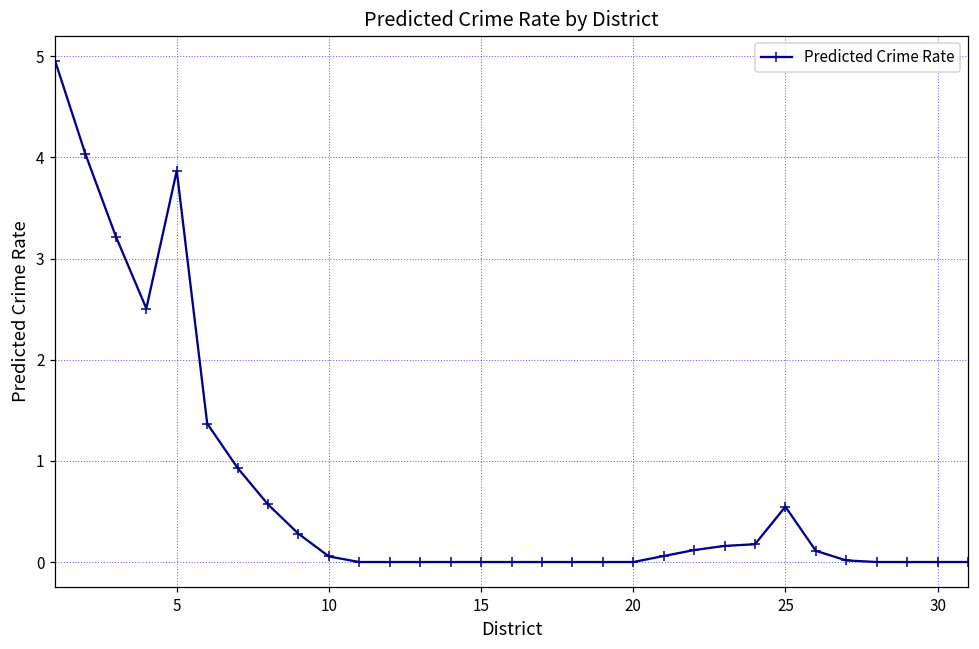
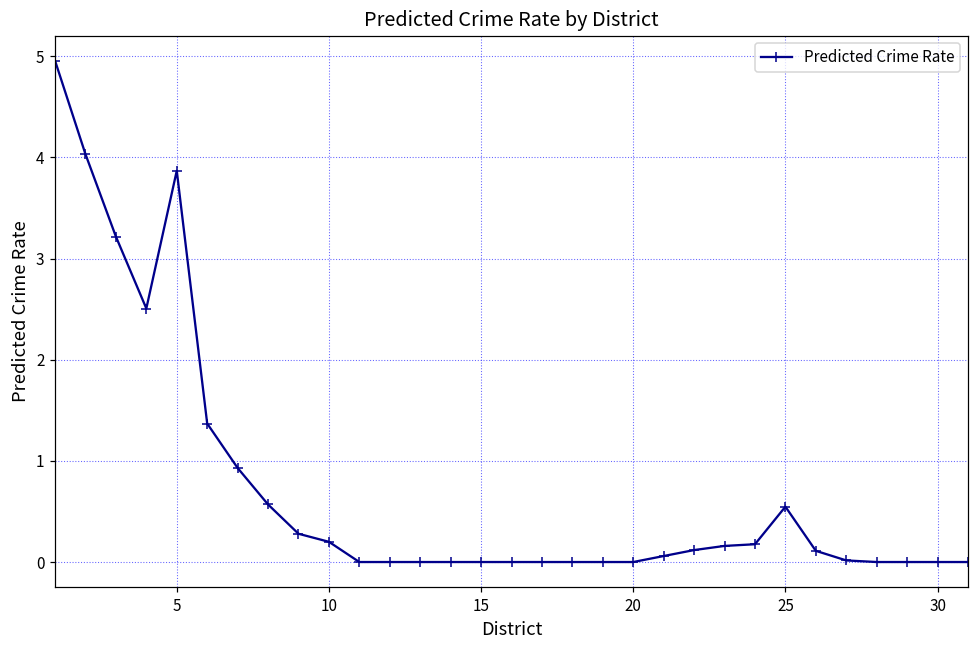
10: 0.1 -> 0.2
